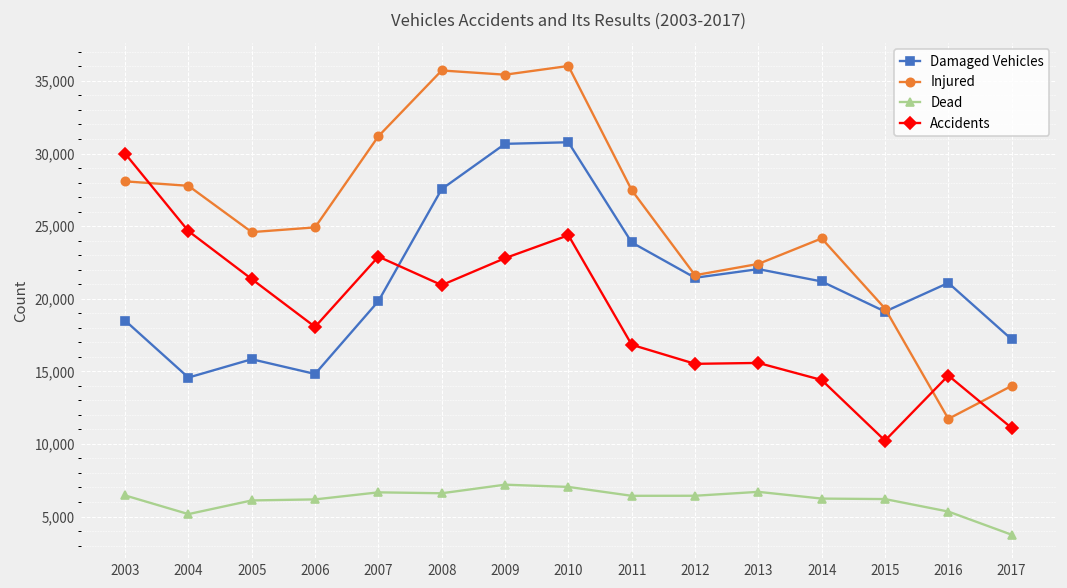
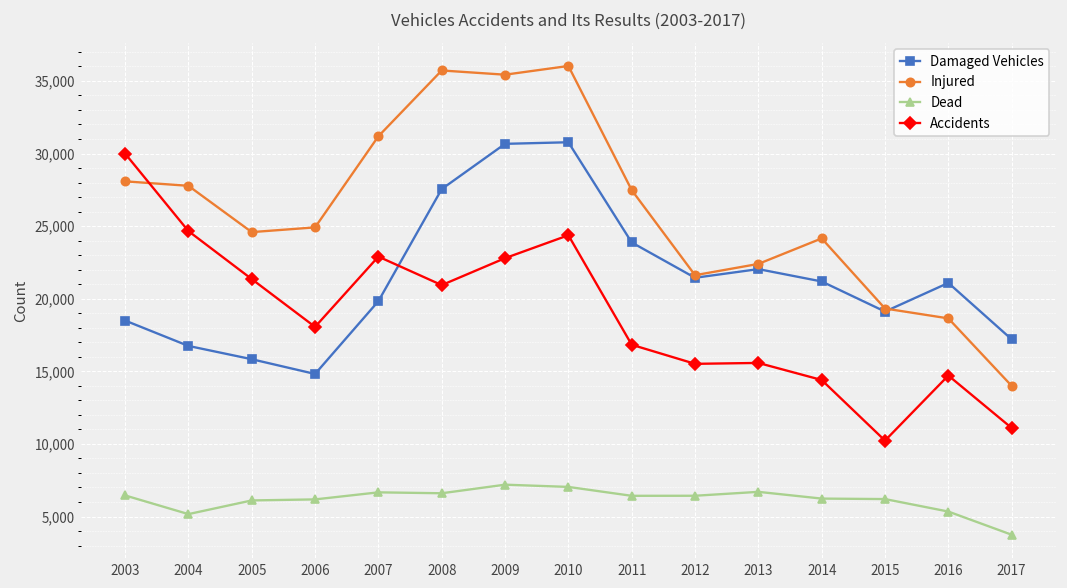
Damaged Vehicles, 2004: 14,600 -> 16,700
Injured, 2016: 11,700 -> 18,600
